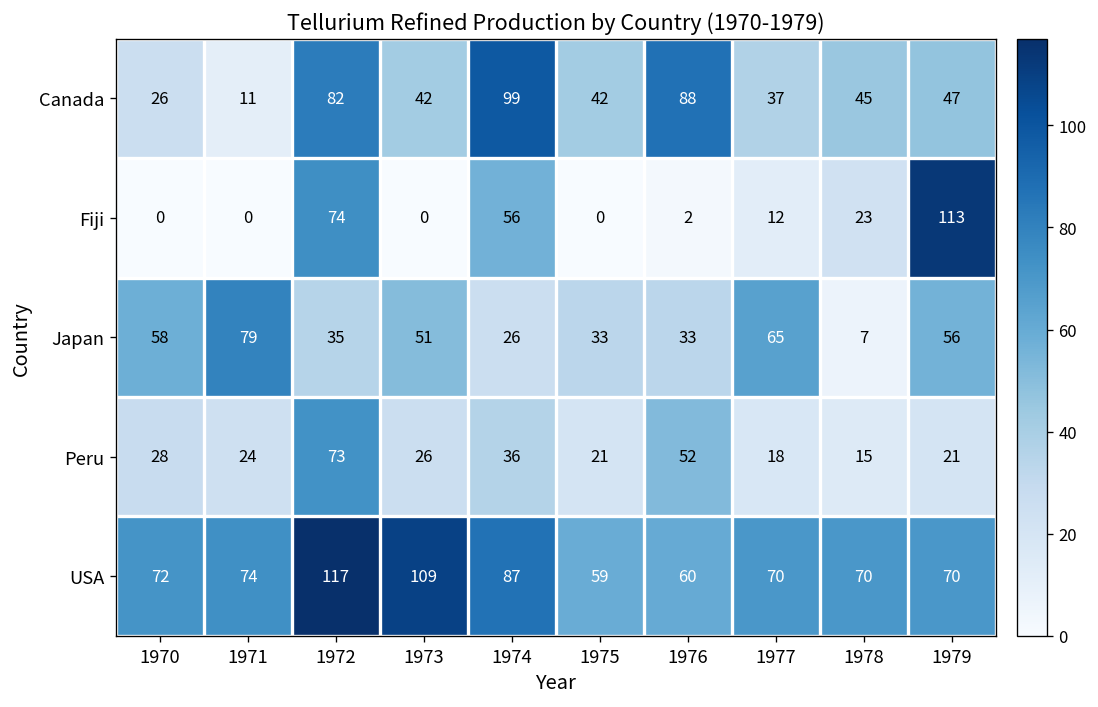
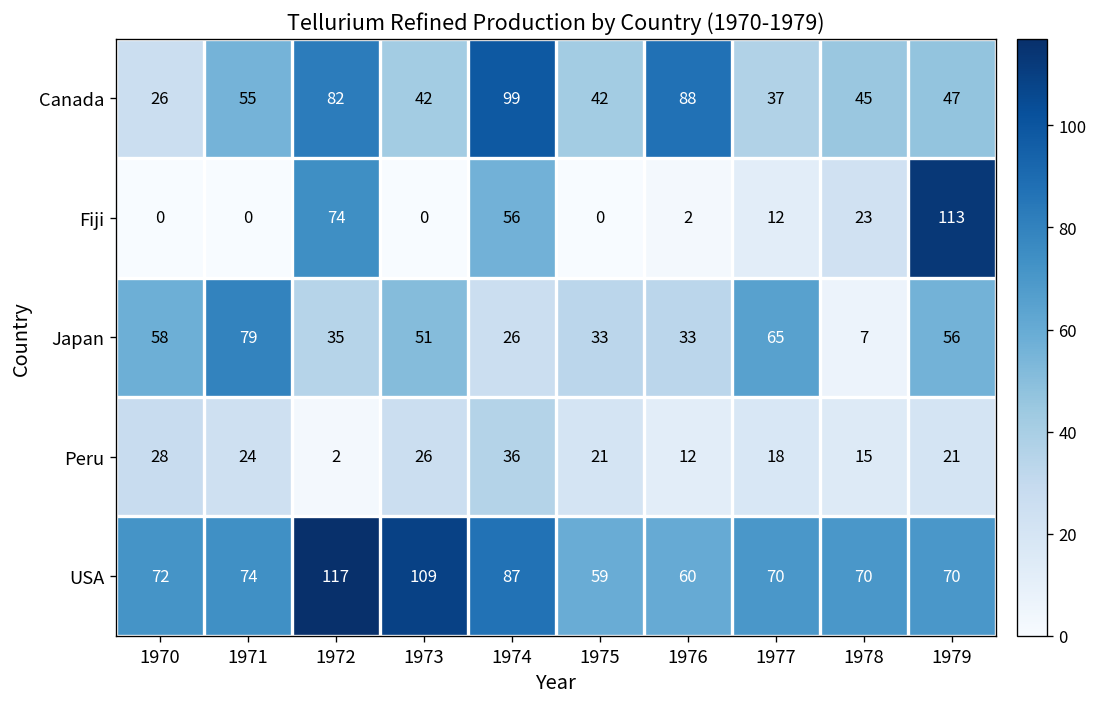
Canada, 1971: 11 -> 55
Peru, 1972: 73 -> 2
Peru, 1976: 52 -> 12
